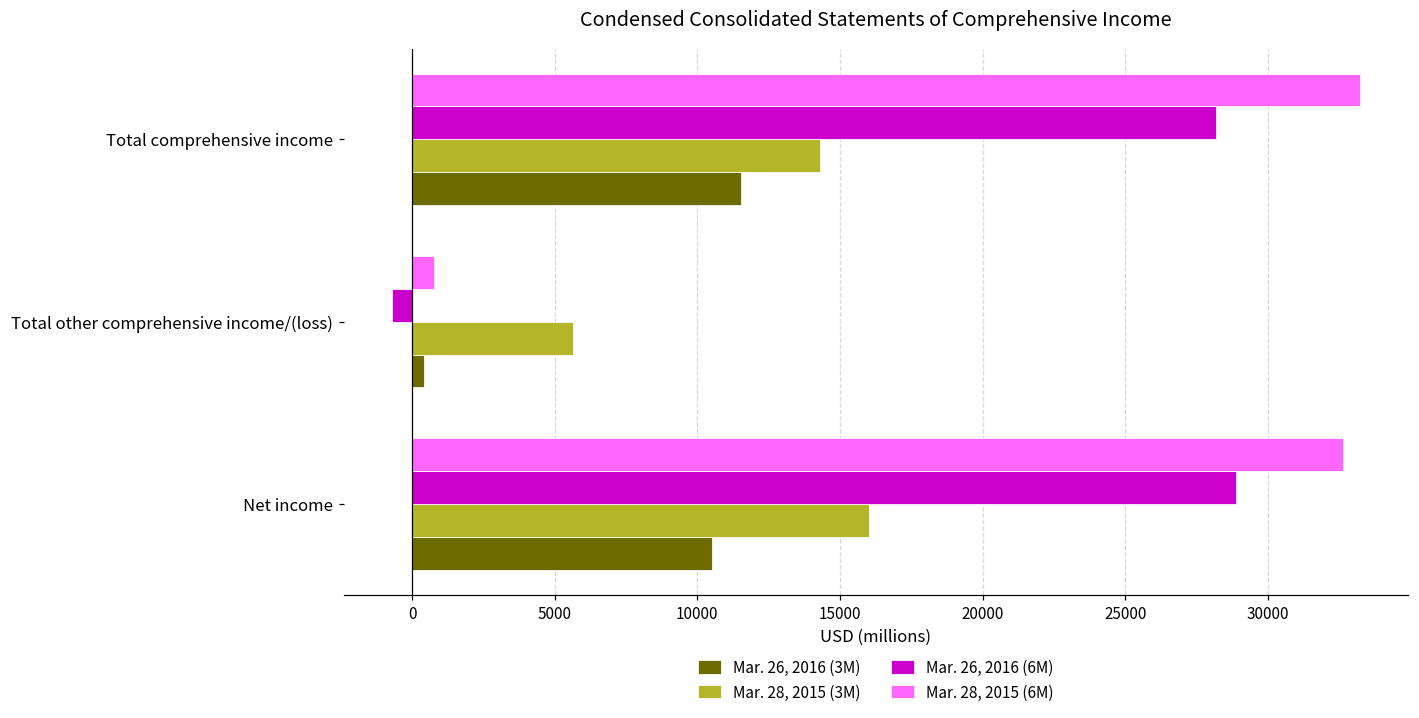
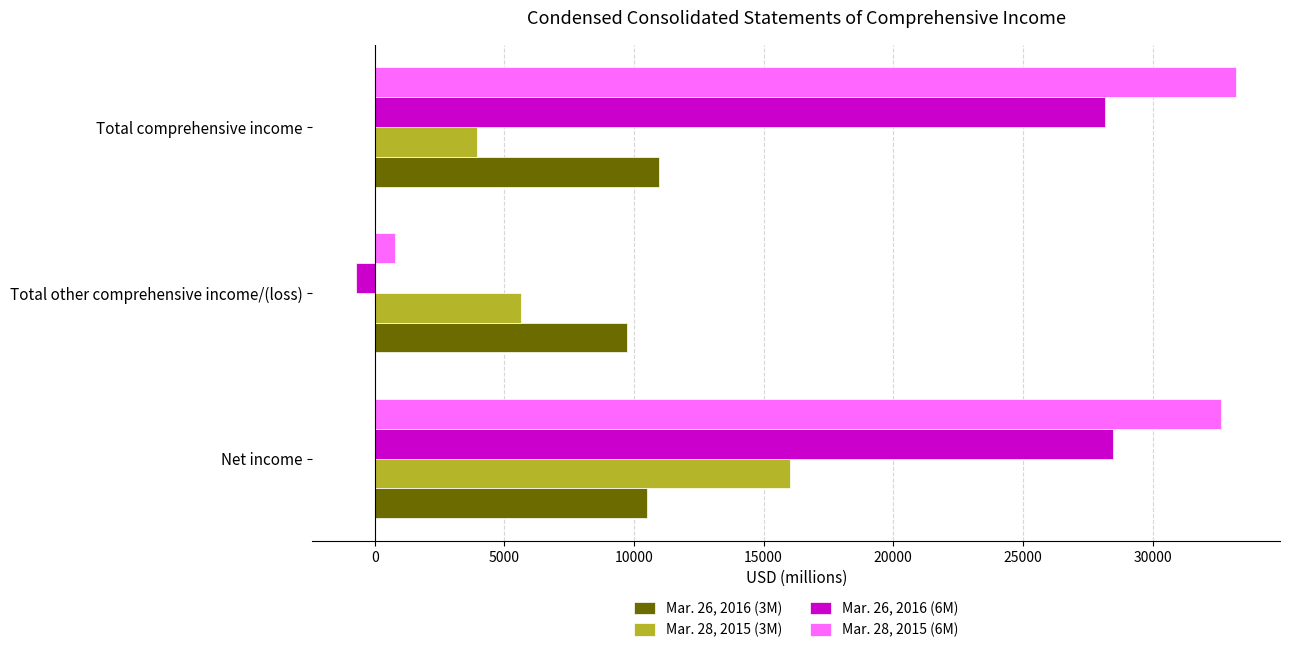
Mar. 28, 2015 (3M), Total comprehensive income: 14300 -> 3900
Mar. 26, 2016 (3M), Total comprehensive income: 11500 -> 10900
Mar. 26, 2016 (3M), Total other comprehensive income/(loss): 400 -> 9700
Mar. 26, 2016 (6M), Net income: 28900 -> 28500
